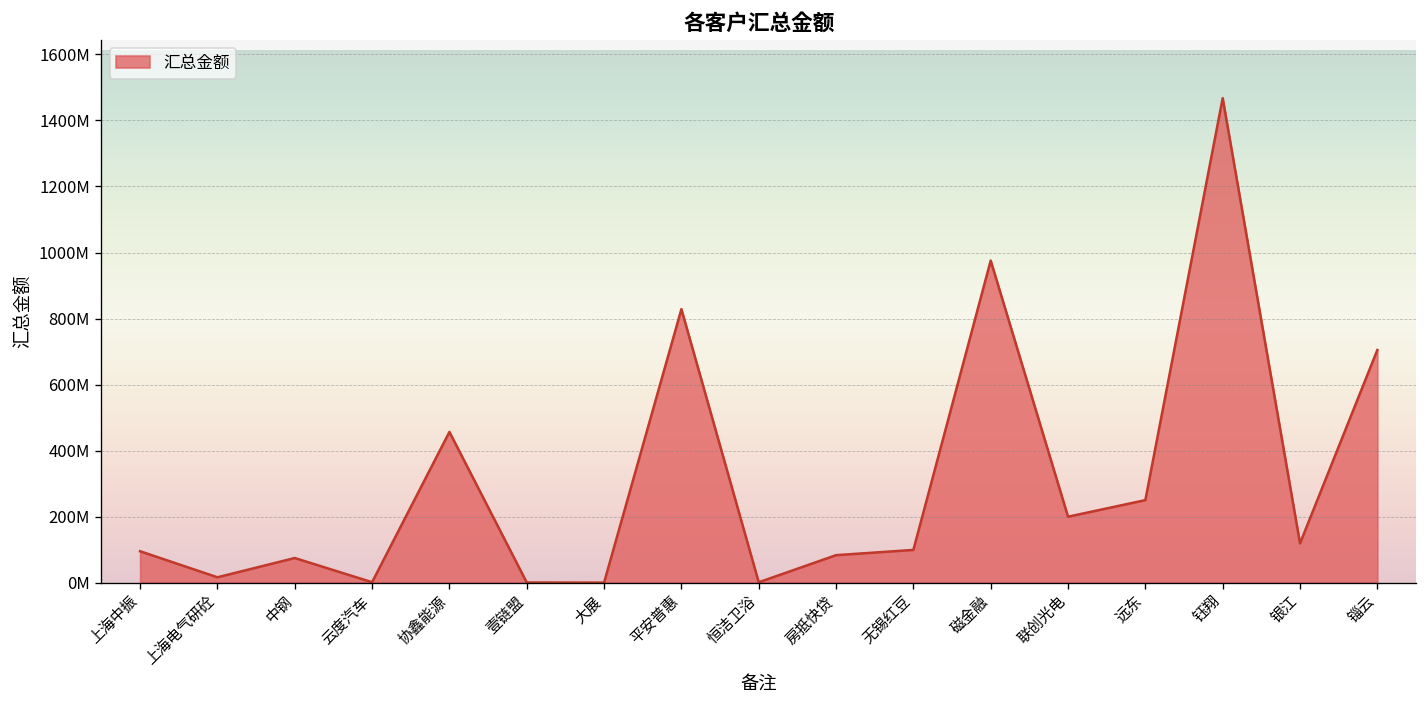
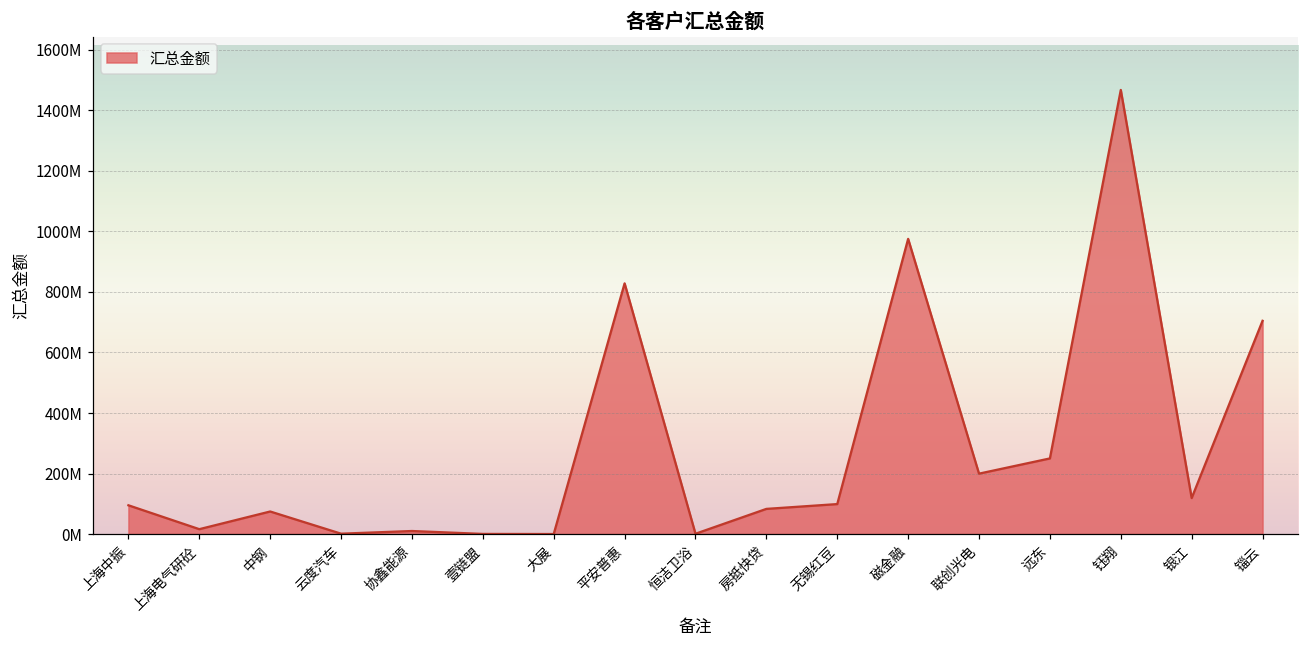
协鑫能源: 460000000 -> 10000000
